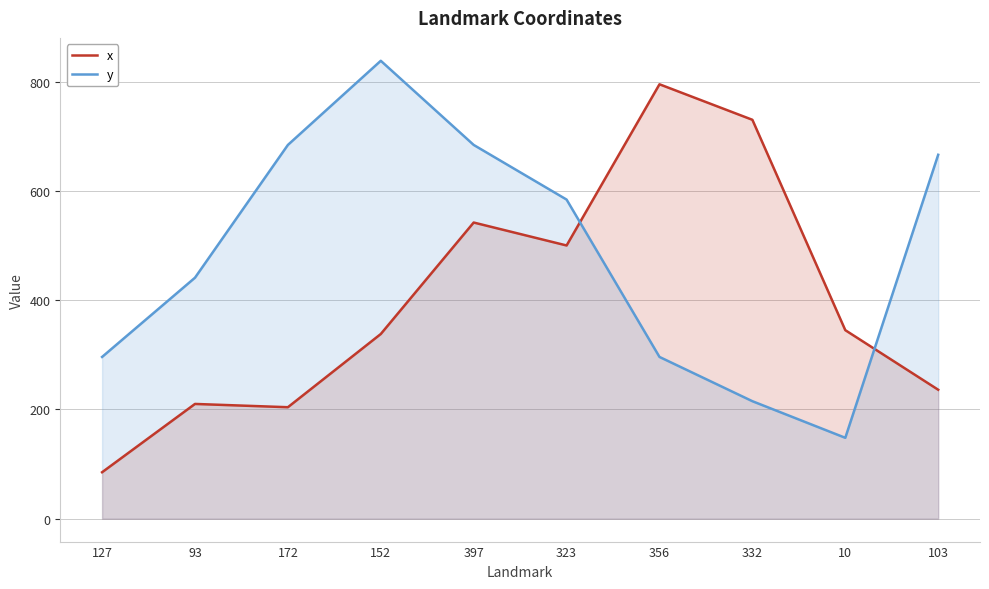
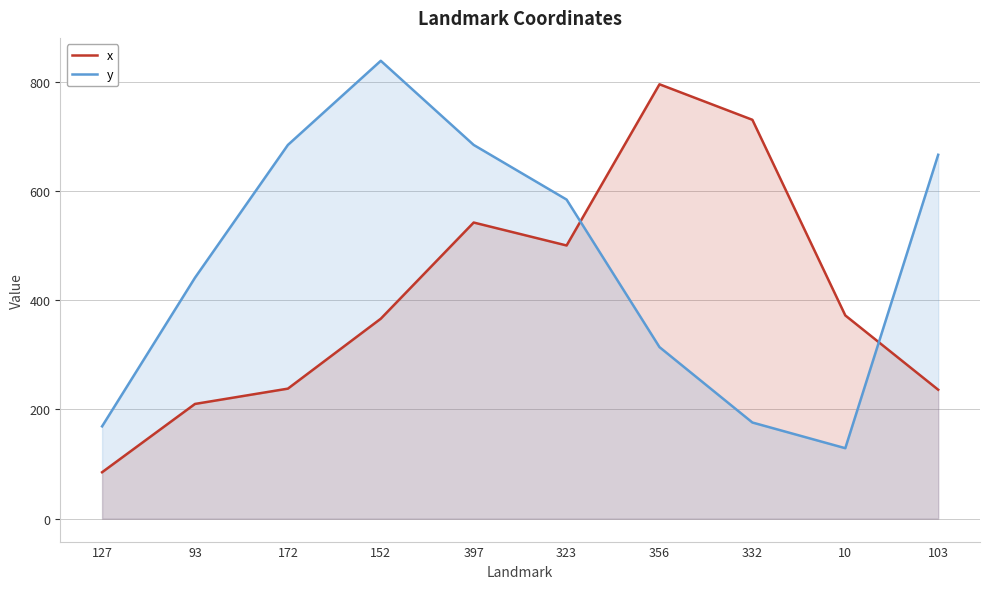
y, 127: 300 -> 170
x, 172: 200 -> 240
x, 152: 340 -> 370
y, 356: 300 -> 310
y, 332: 220 -> 180
x, 10: 350 -> 370
y, 10: 150 -> 130
